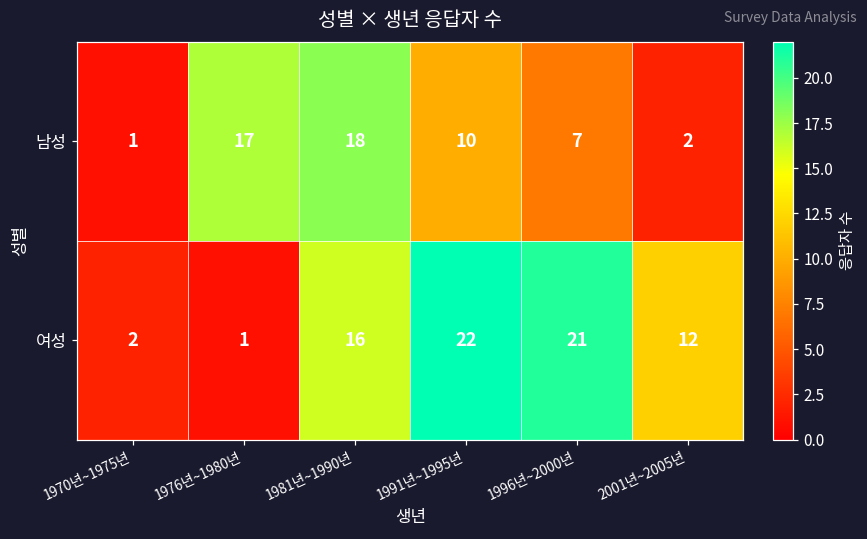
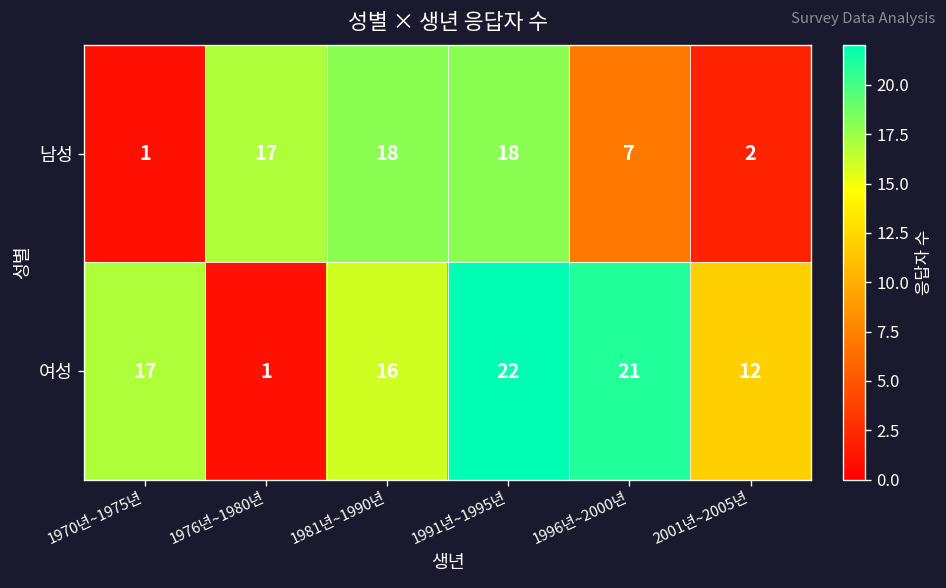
남성, 1991년~1995년: 10 -> 18
여성, 1970년~1975년: 2 -> 17
